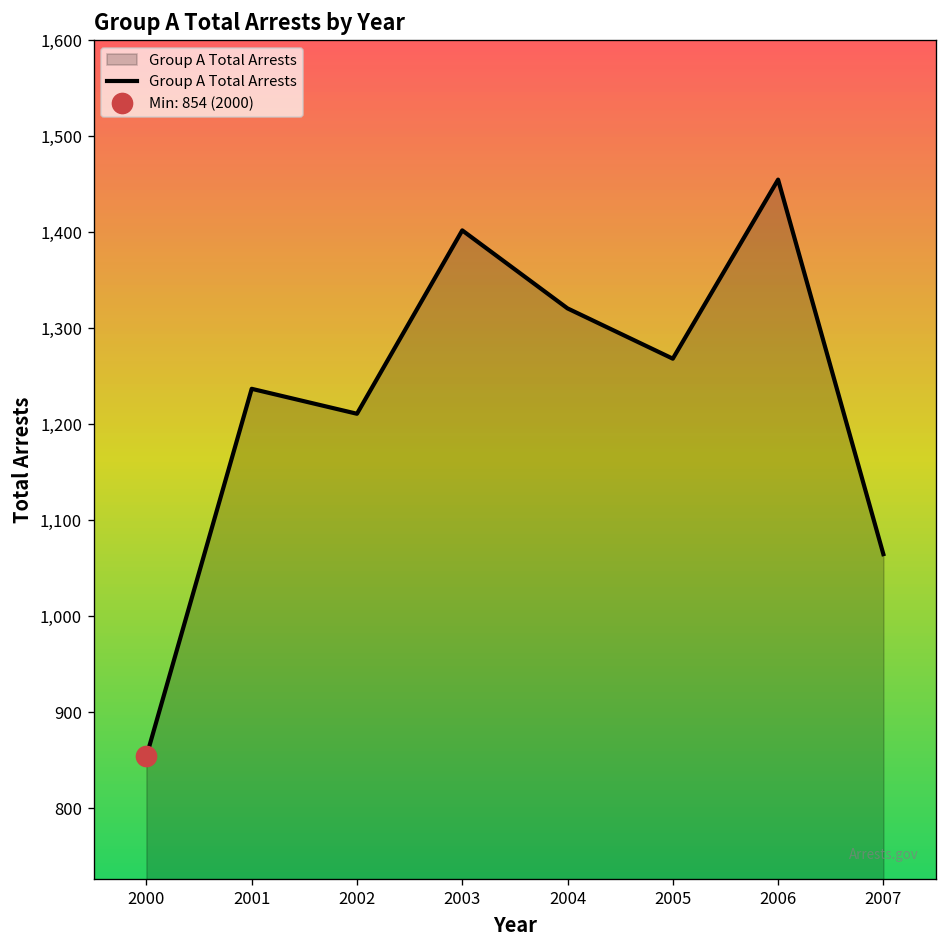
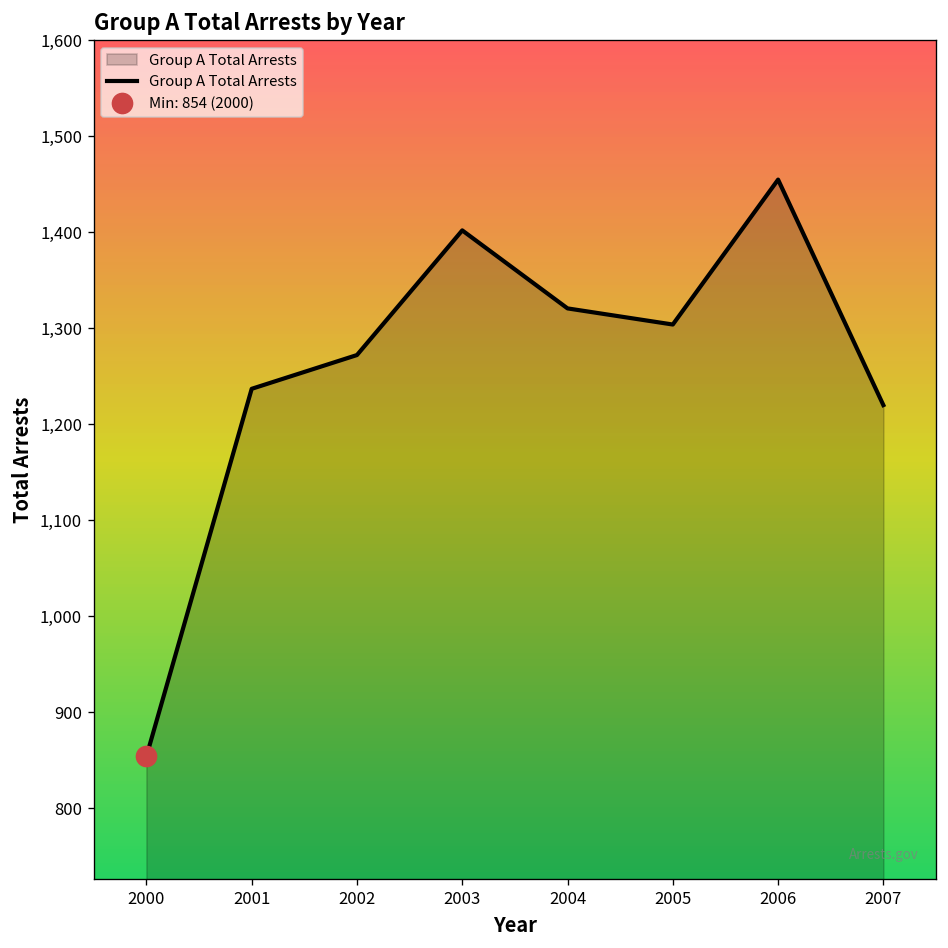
Group A Total Arrests, 2002: 1,210 -> 1,270
Group A Total Arrests, 2005: 1,270 -> 1,300
Group A Total Arrests, 2007: 1,060 -> 1,220
